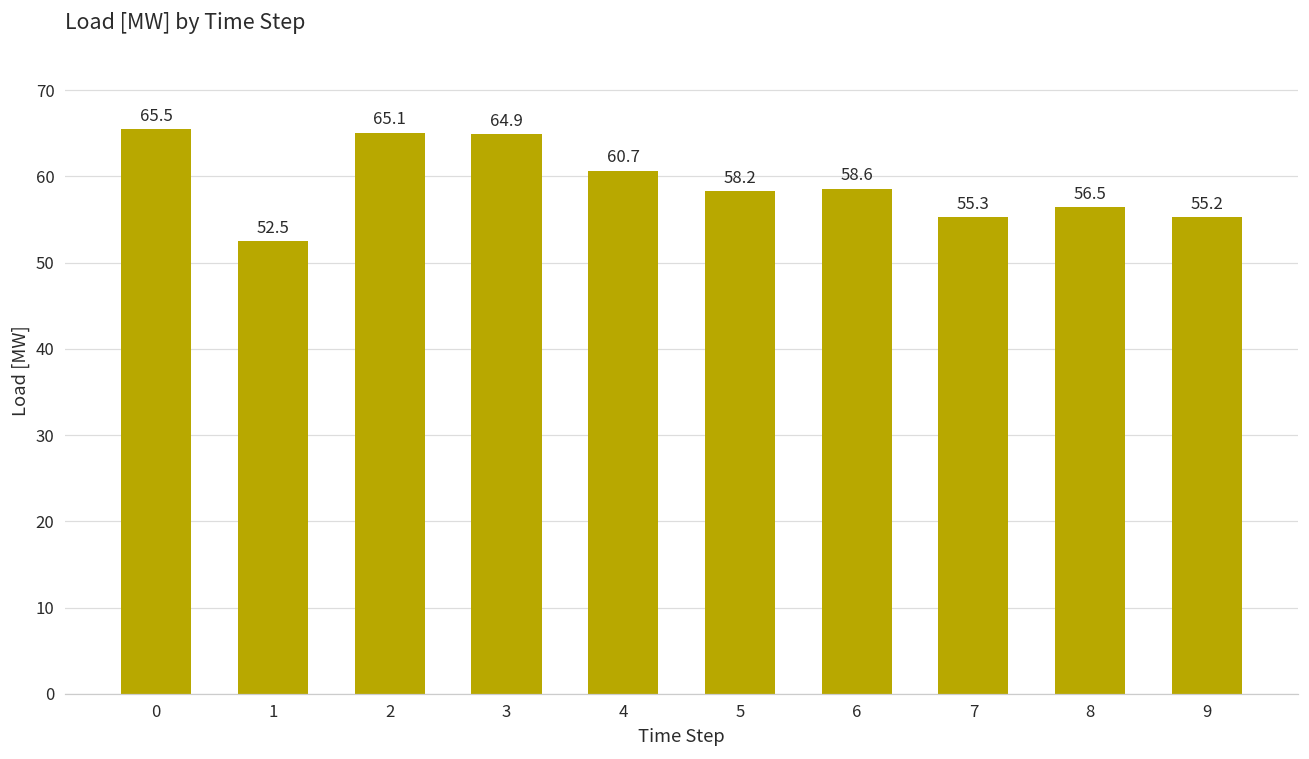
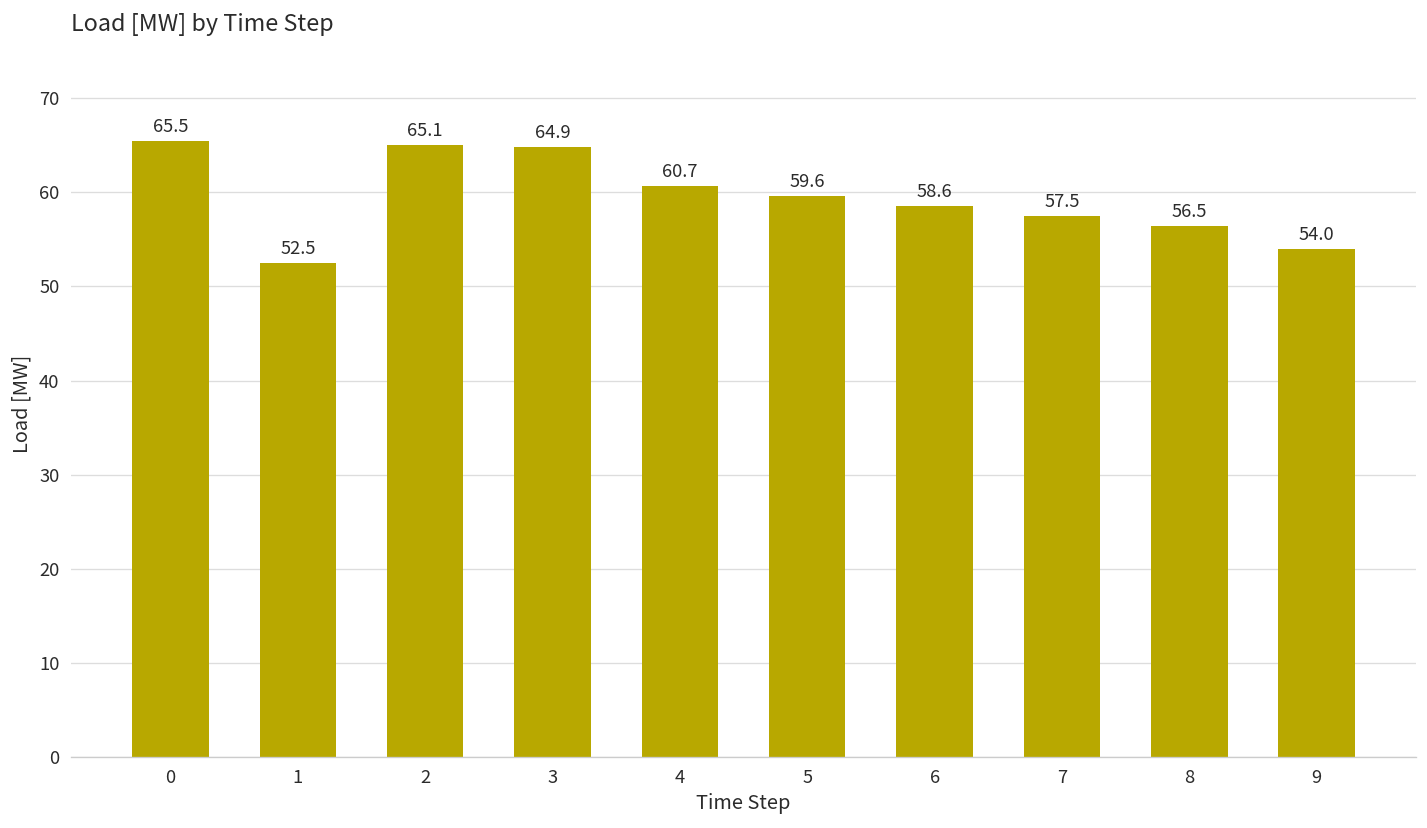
5: 58.2 -> 59.6
7: 55.3 -> 57.5
9: 55.2 -> 54.0
